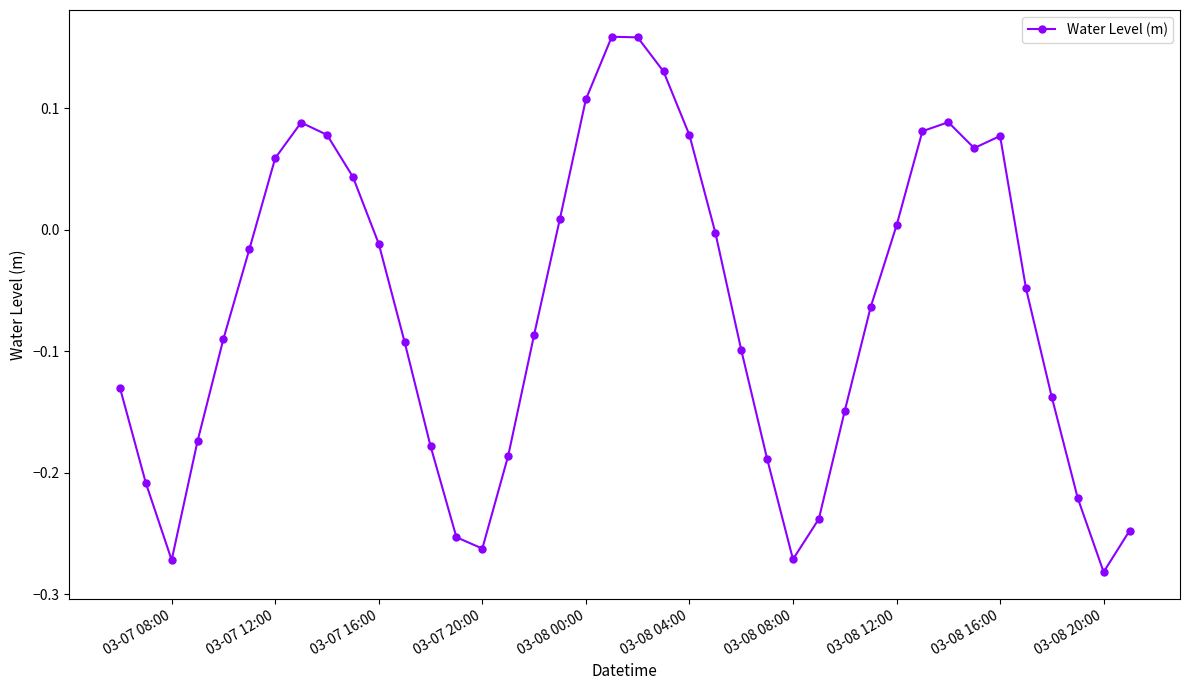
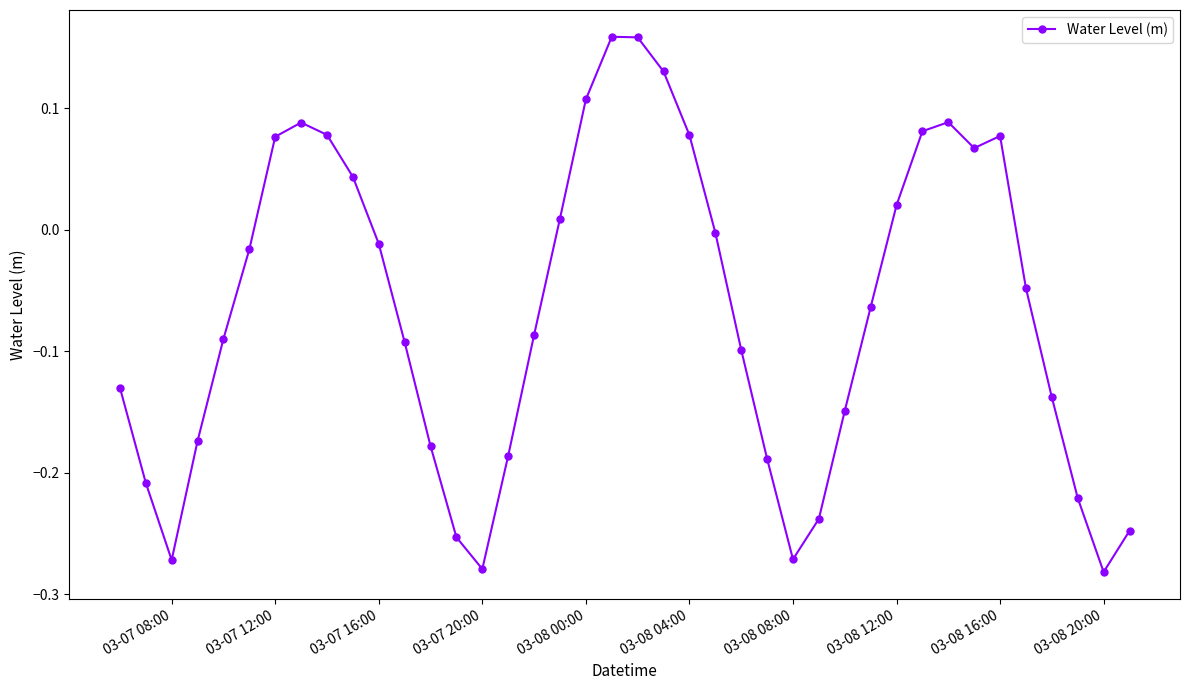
03-07 12:00: 0.059 -> 0.077
03-07 20:00: -0.262 -> -0.279
03-08 12:00: 0.004 -> 0.020
